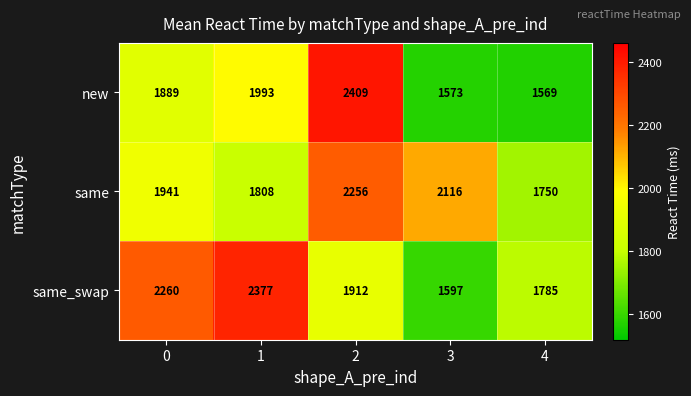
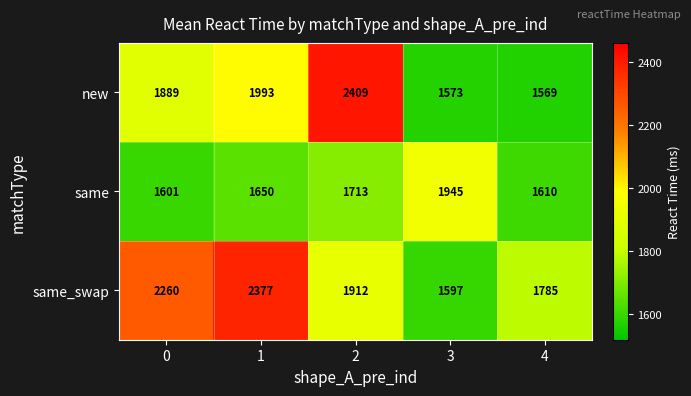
same, 0: 1941 -> 1601
same, 1: 1808 -> 1650
same, 2: 2256 -> 1713
same, 3: 2116 -> 1945
same, 4: 1750 -> 1610
